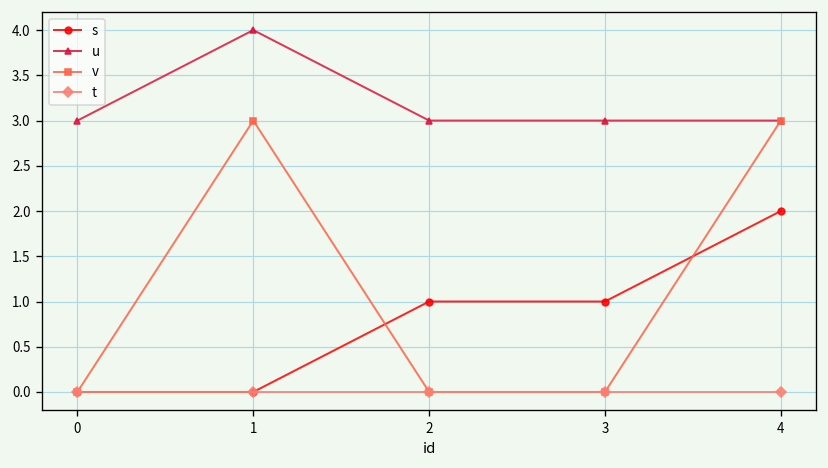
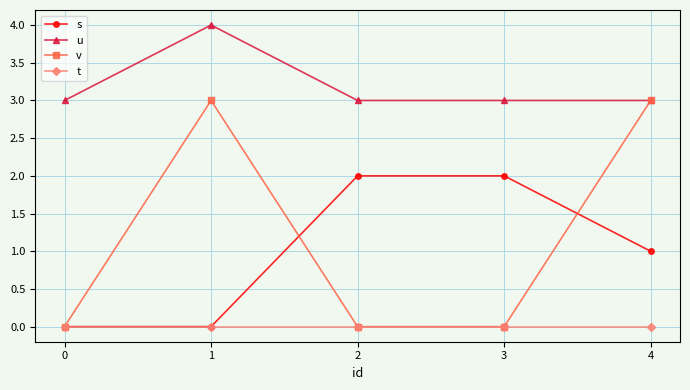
s, 2: 1 -> 2
s, 3: 1 -> 2
s, 4: 2 -> 1
